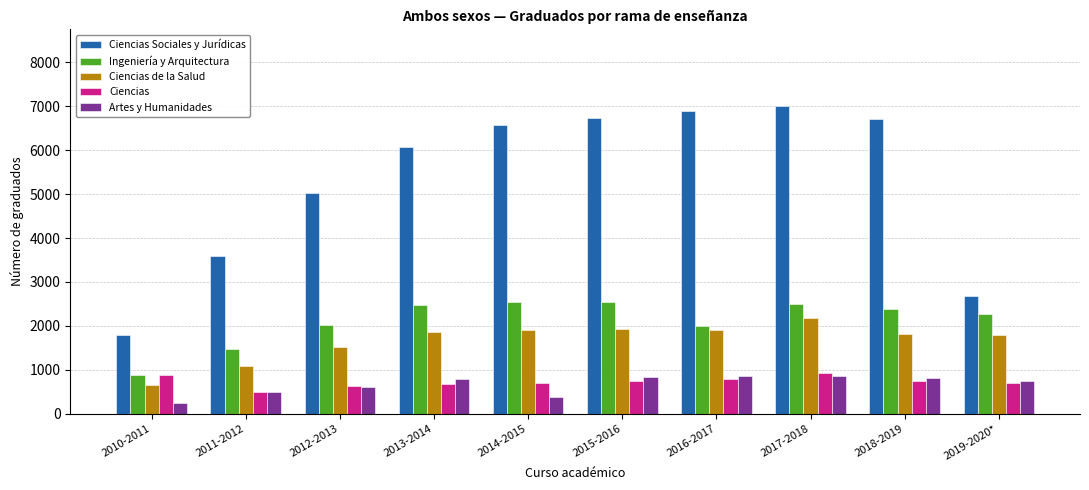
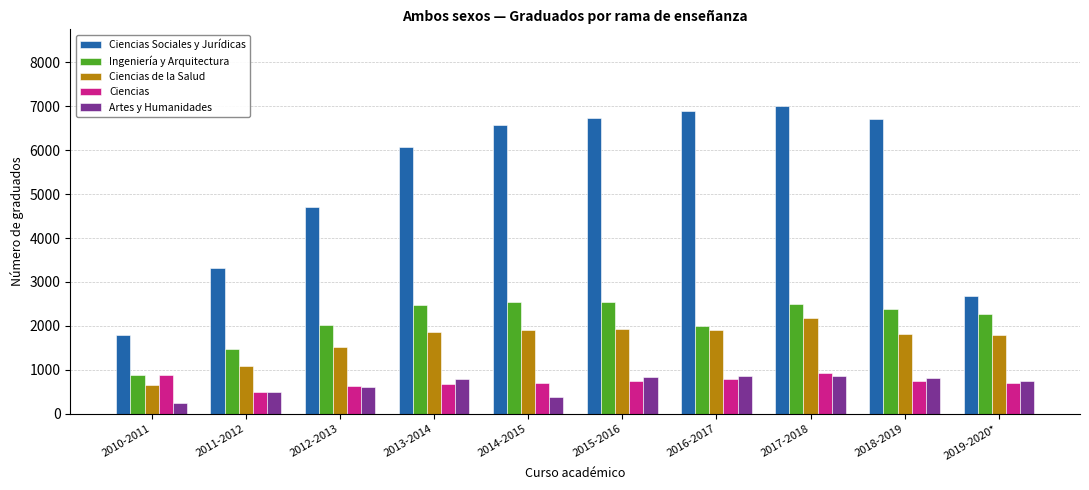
Ciencias Sociales y Jurídicas, 2011-2012: 3600 -> 3300
Ciencias Sociales y Jurídicas, 2012-2013: 5000 -> 4700
